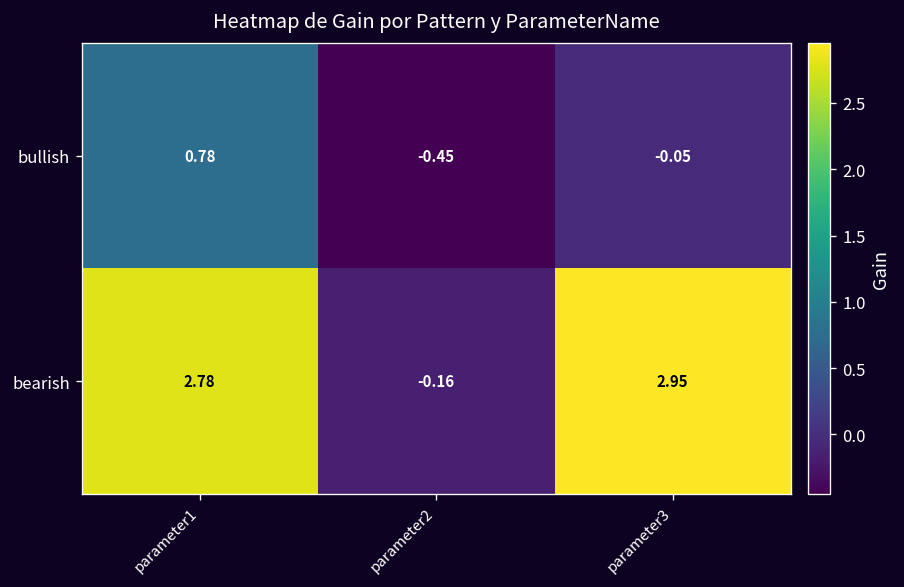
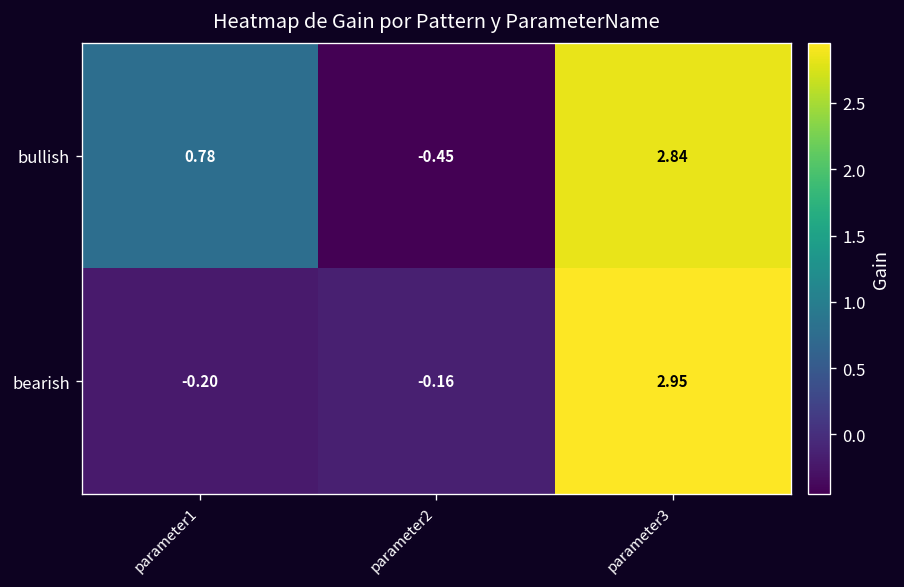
bullish, parameter3: -0.05 -> 2.84
bearish, parameter1: 2.78 -> -0.20
